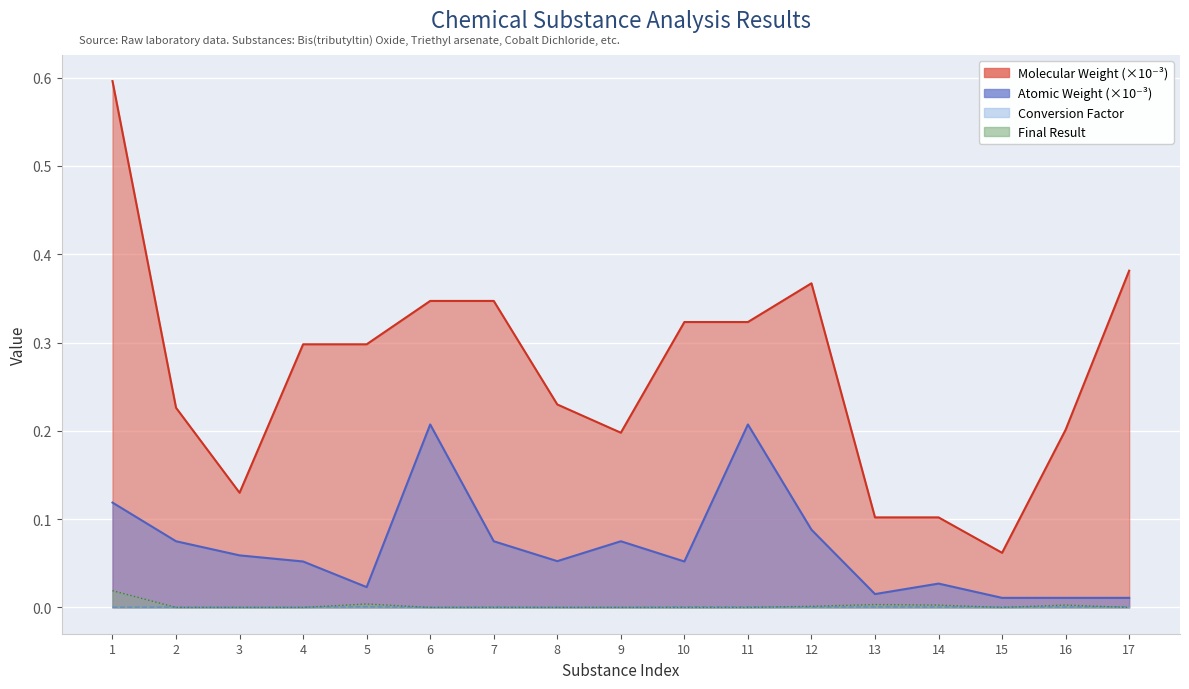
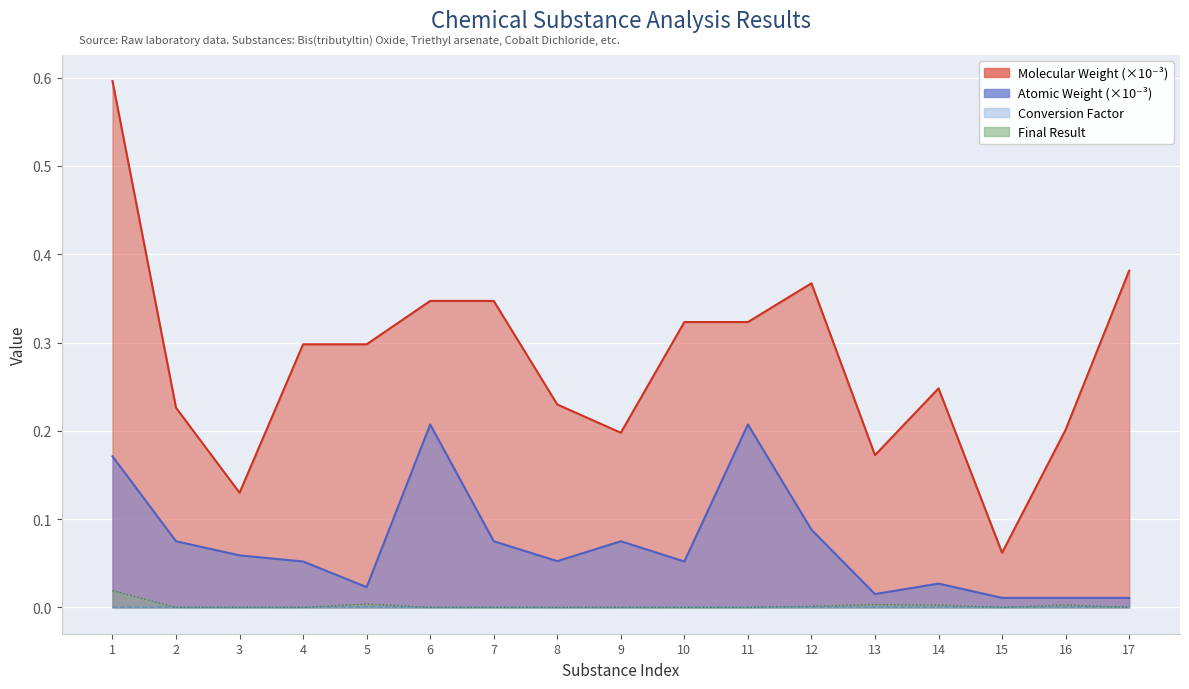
Atomic Weight (×10⁻³), 1: 0.12 -> 0.17
Molecular Weight (×10⁻³), 13: 0.10 -> 0.17
Molecular Weight (×10⁻³), 14: 0.10 -> 0.25
